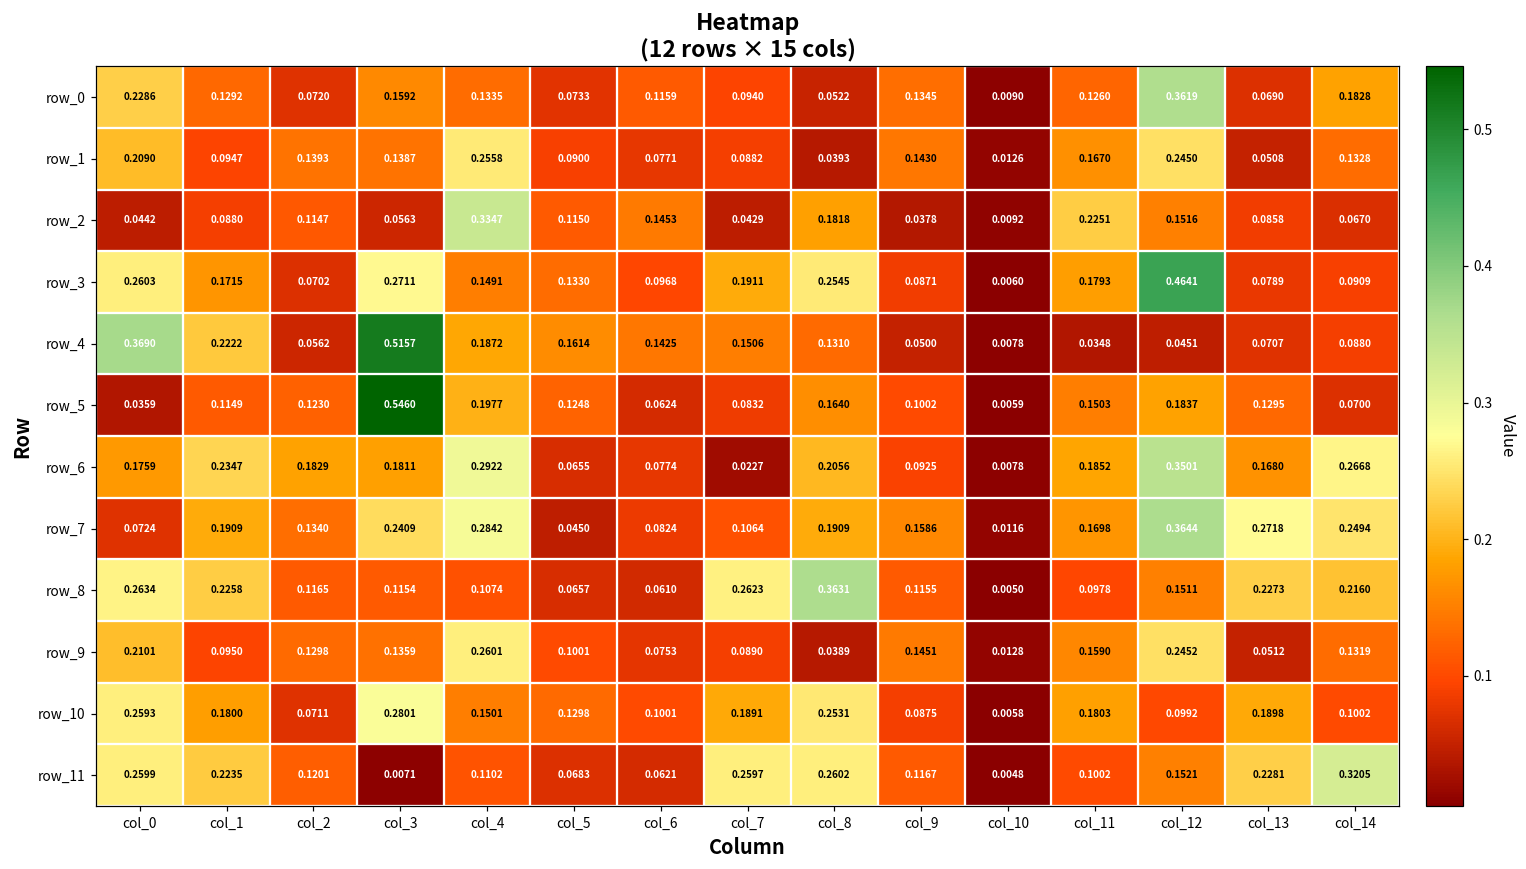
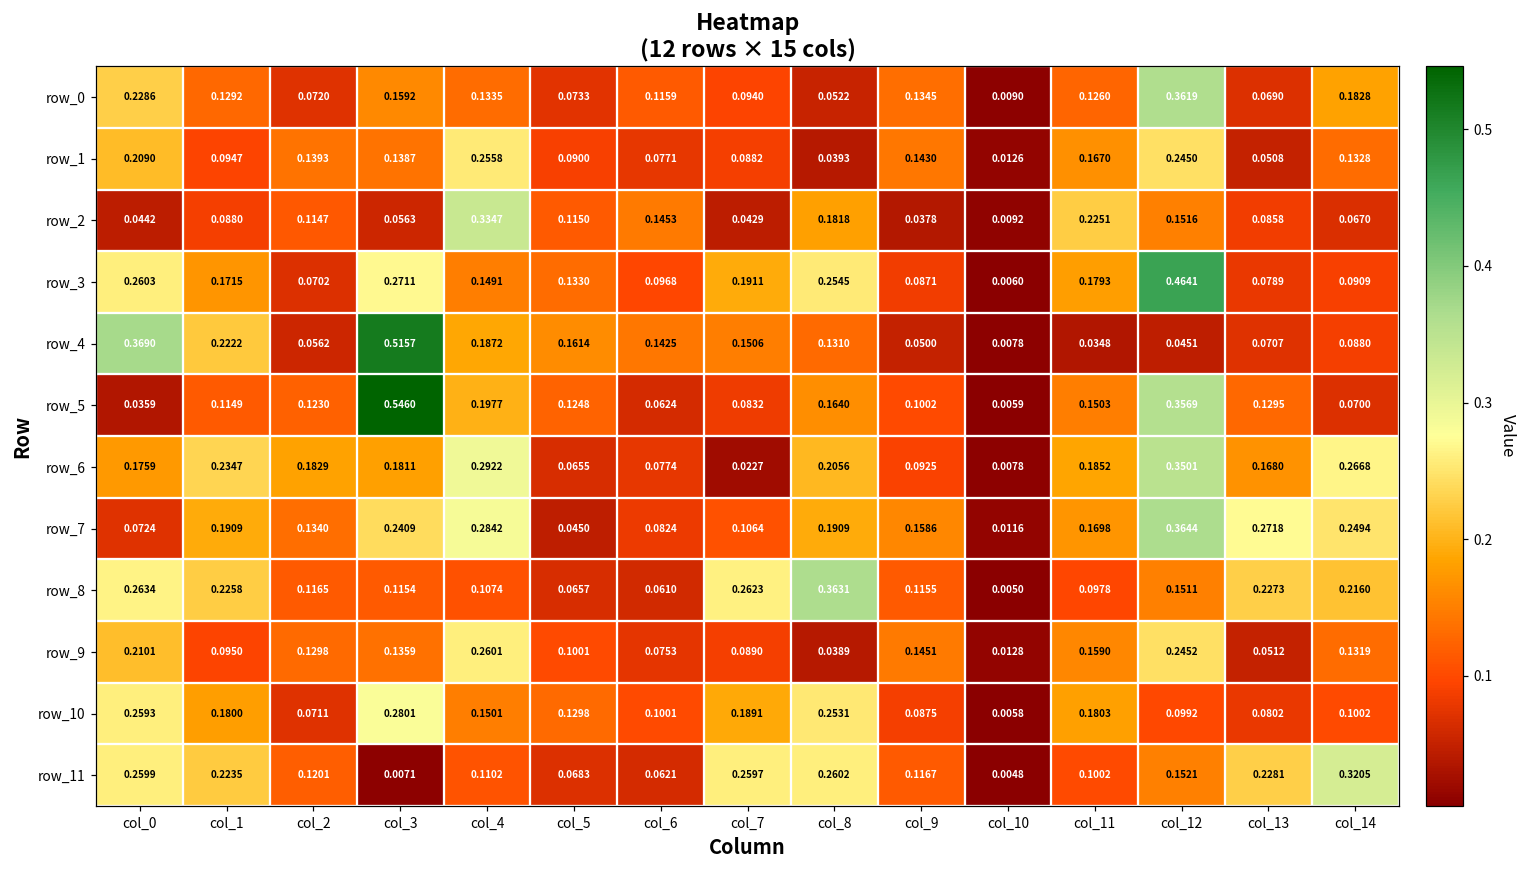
row_5, col_12: 0.1837 -> 0.3569
row_10, col_13: 0.1898 -> 0.0802
